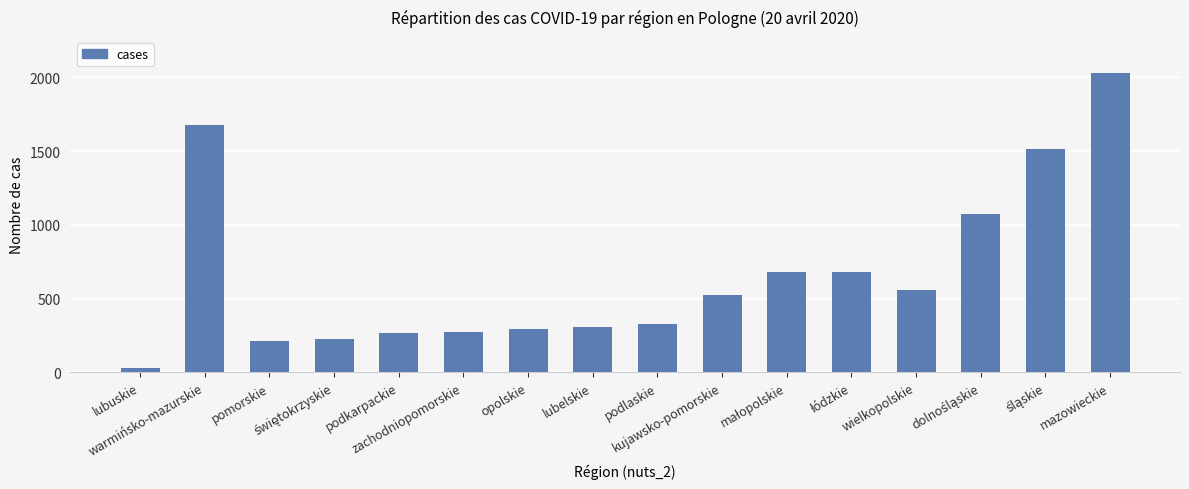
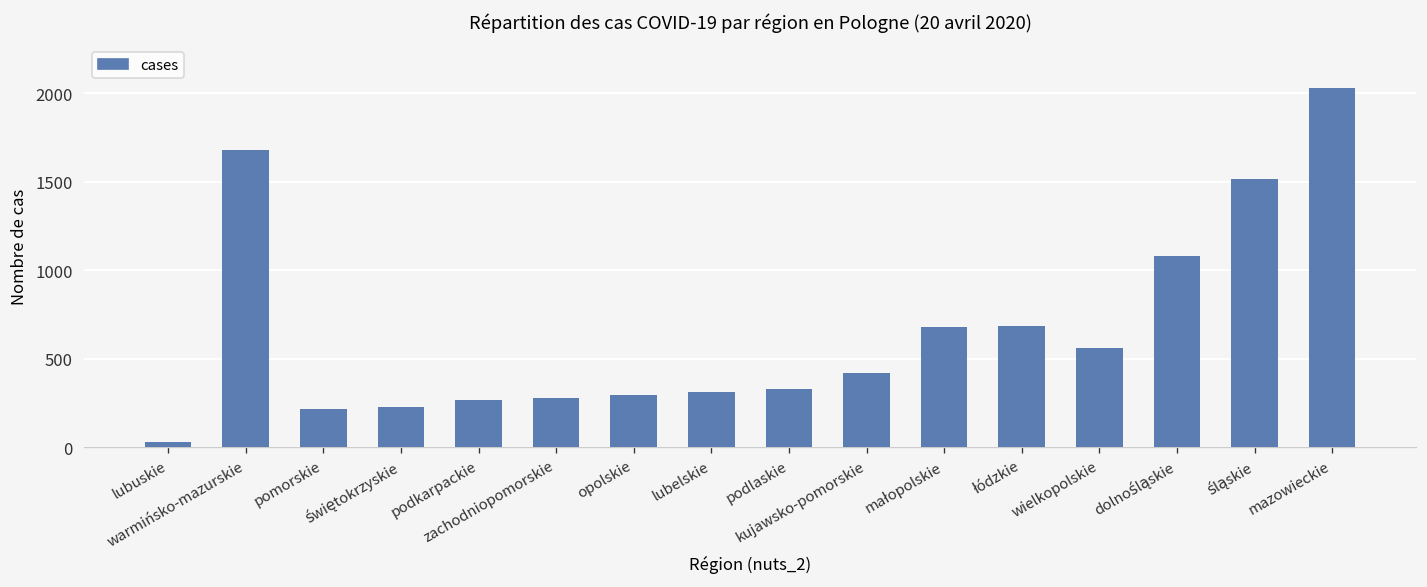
kujawsko-pomorskie: 530 -> 420
